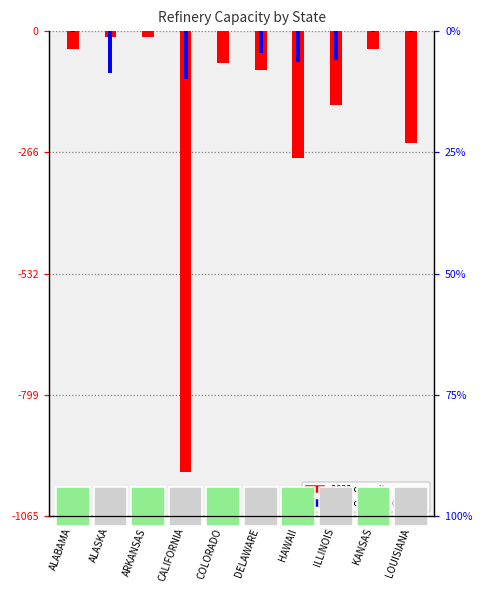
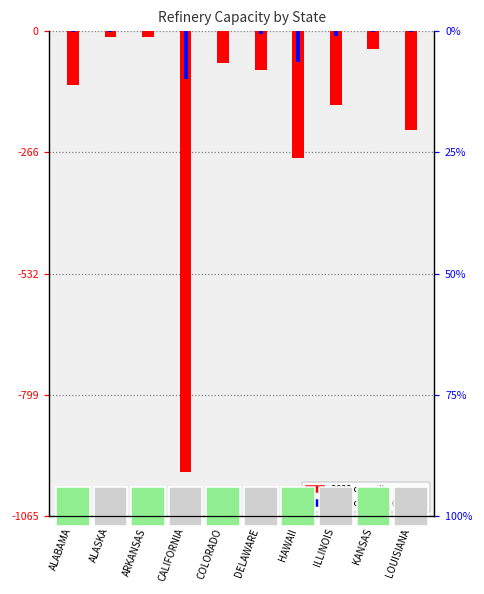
2022 capacity, ALABAMA: -40 -> -120
2007 capacity (scaled), ALASKA: -90 -> 0
2007 capacity (scaled), DELAWARE: -50 -> -10
2007 capacity (scaled), ILLINOIS: -60 -> -10
2022 capacity, LOUISIANA: -250 -> -220
